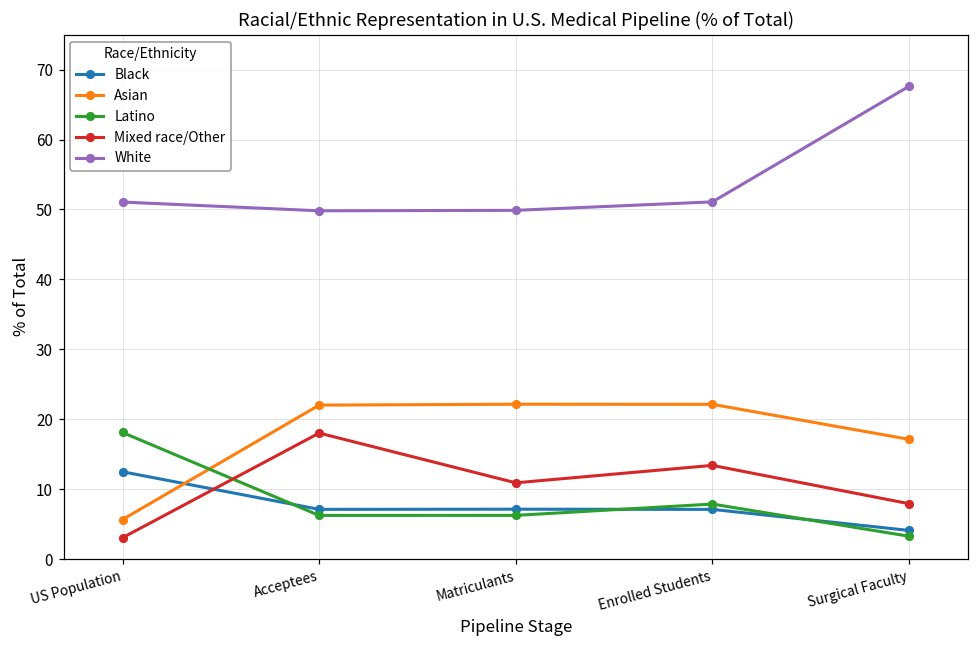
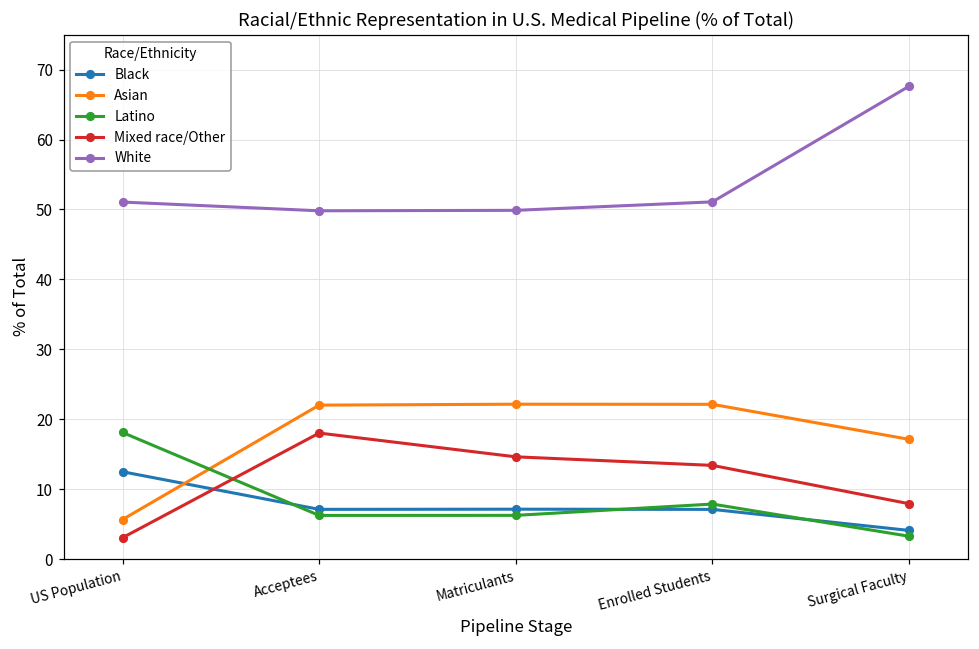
Mixed race/Other, Matriculants: 11 -> 15
